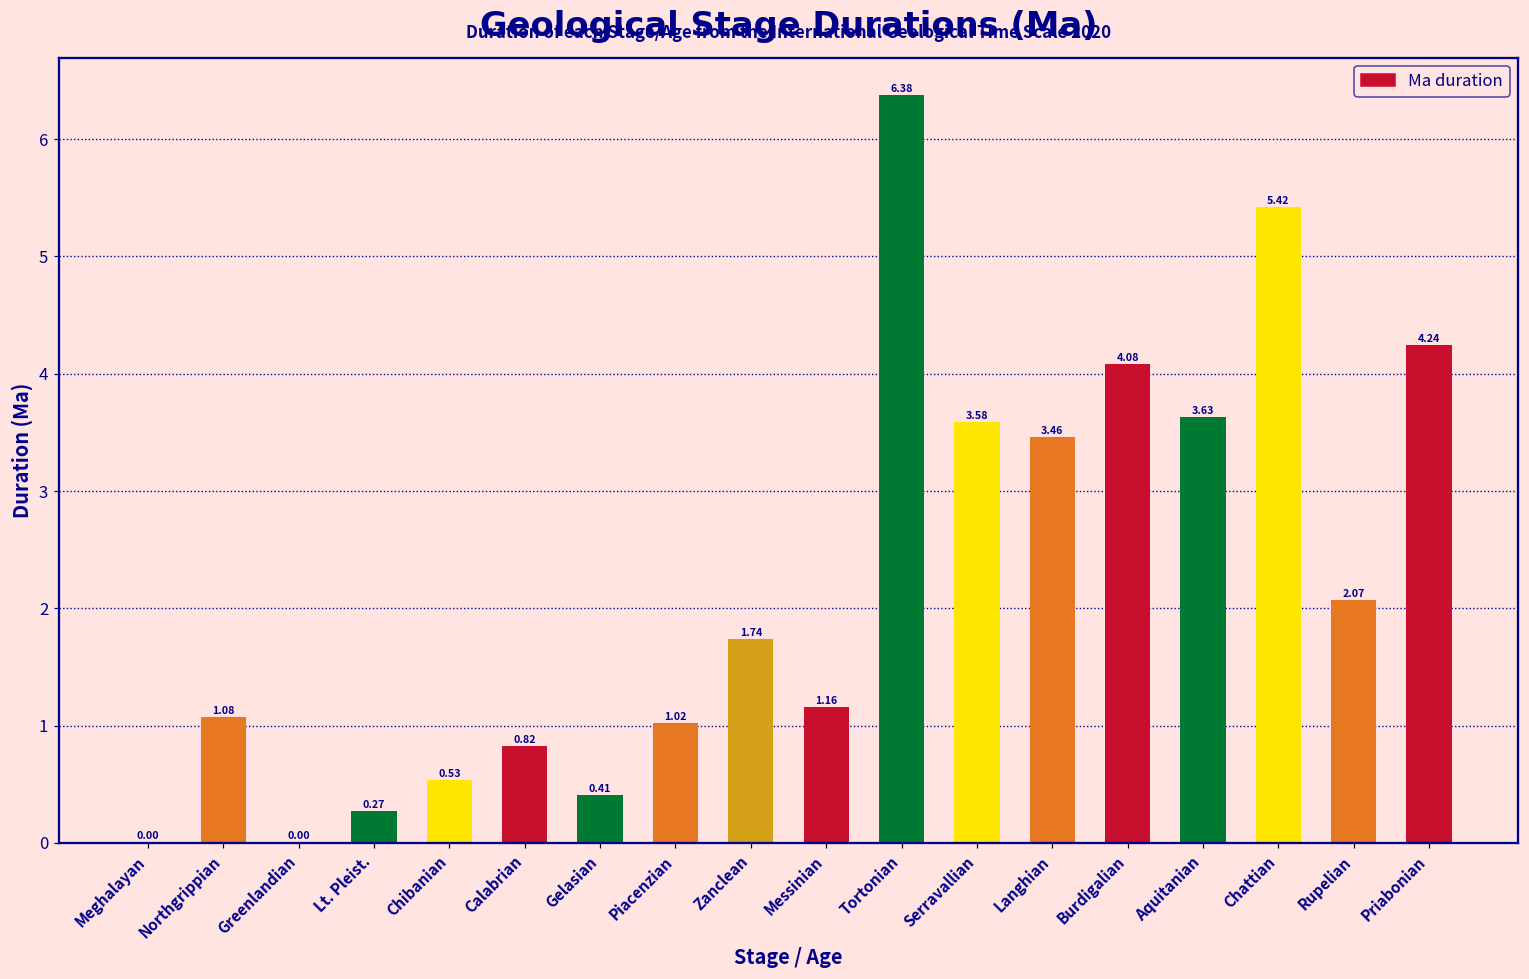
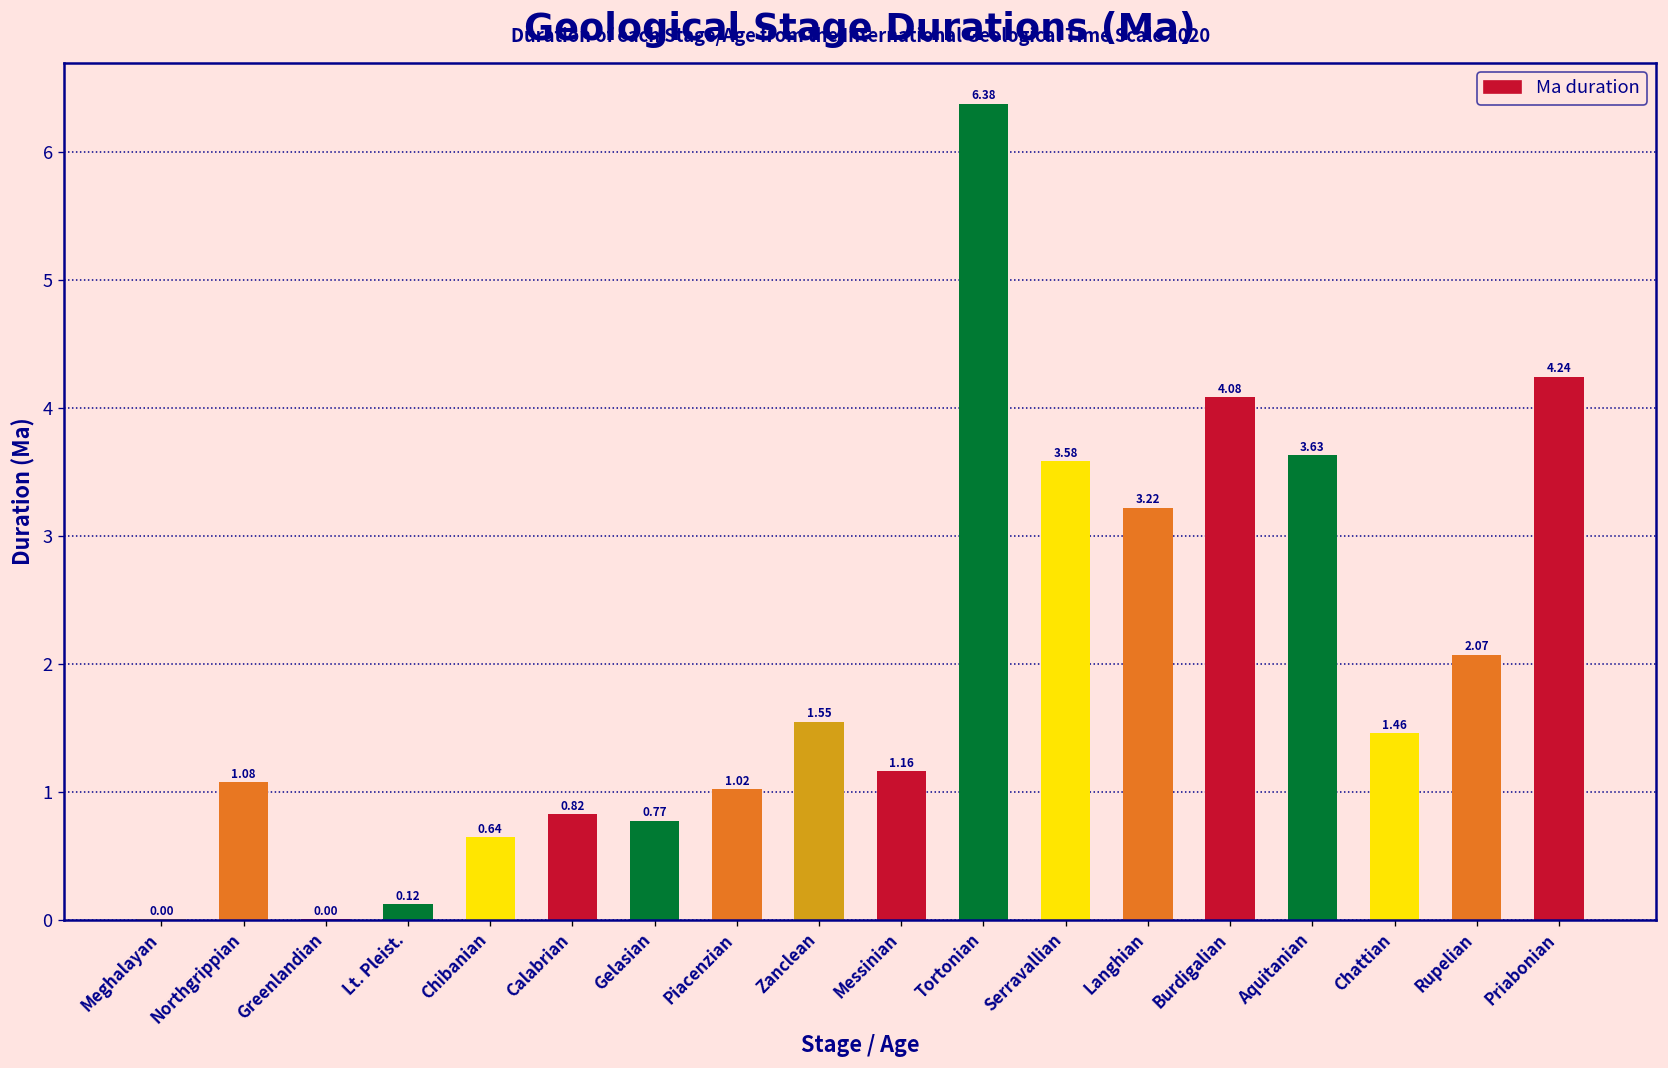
Lt. Pleist.: 0.27 -> 0.12
Chibanian: 0.53 -> 0.64
Gelasian: 0.41 -> 0.77
Zanclean: 1.74 -> 1.55
Langhian: 3.46 -> 3.22
Chattian: 5.42 -> 1.46
